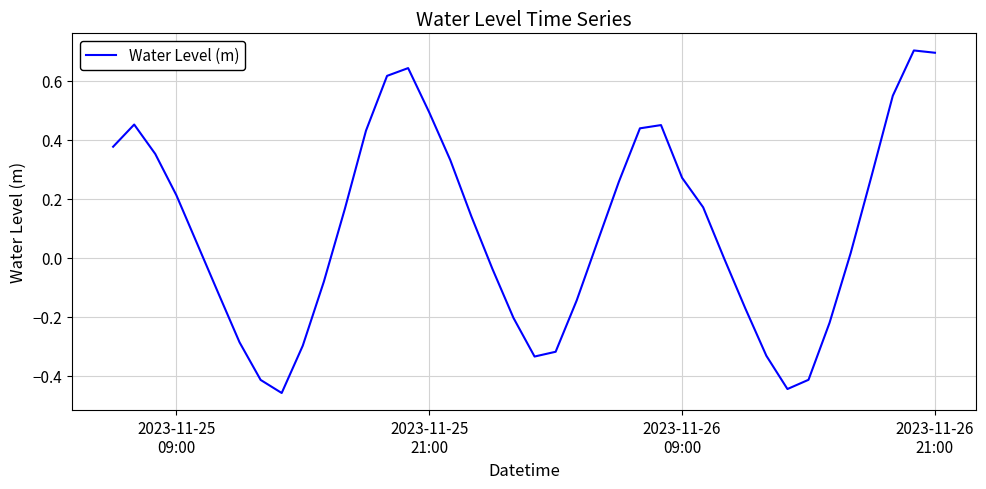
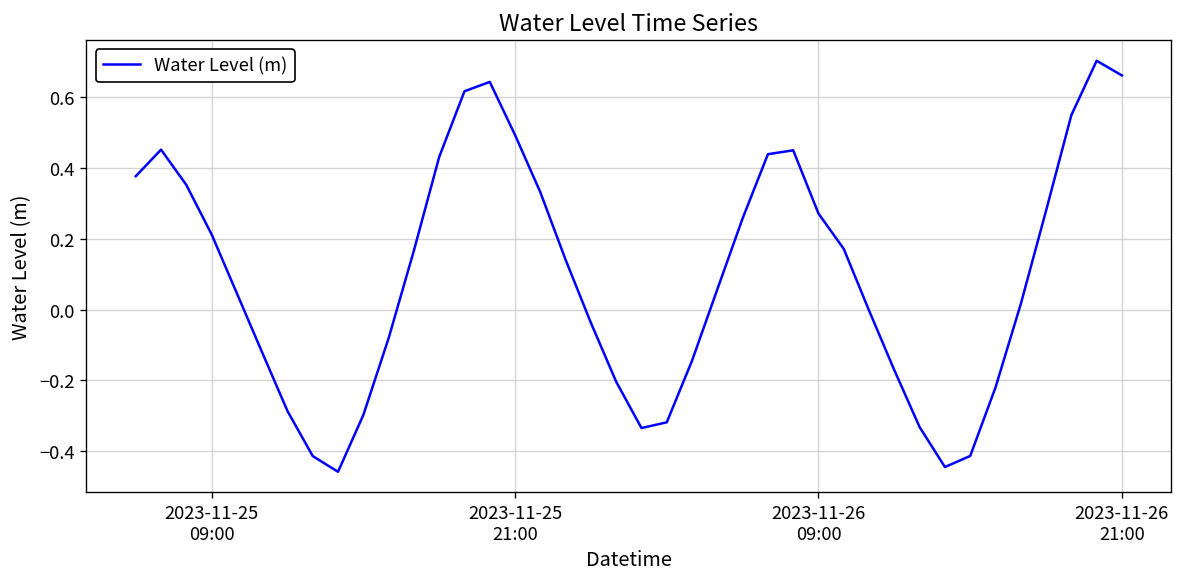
2023-11-26 21:00: 0.70 -> 0.66
